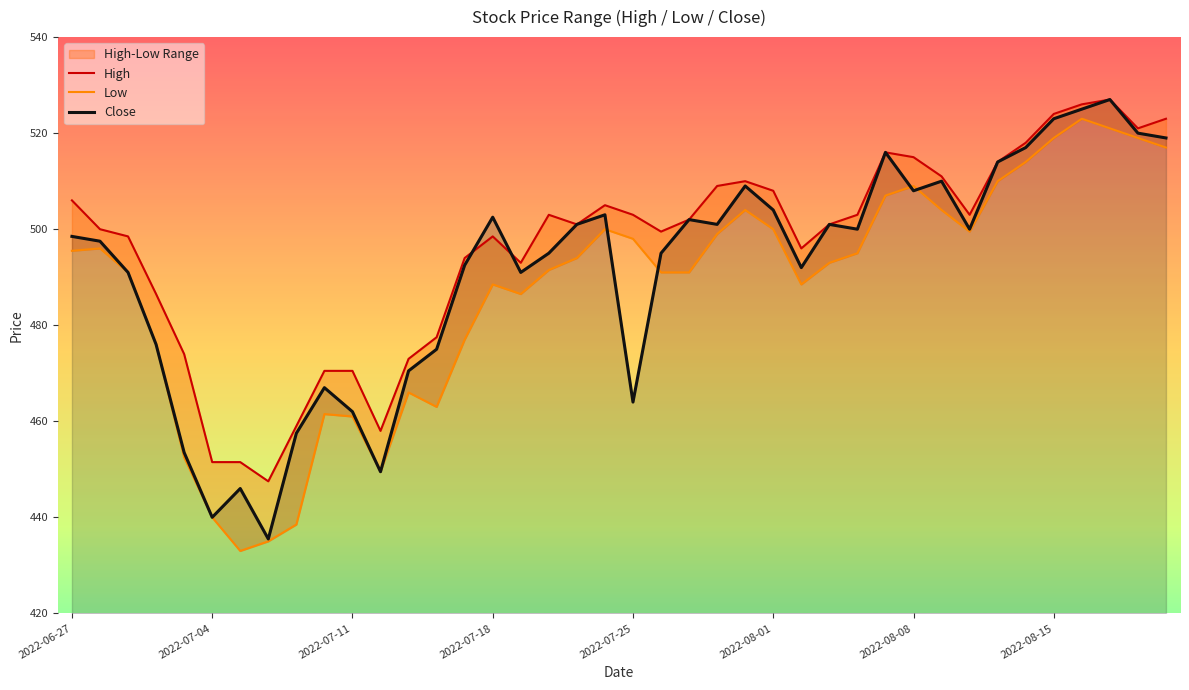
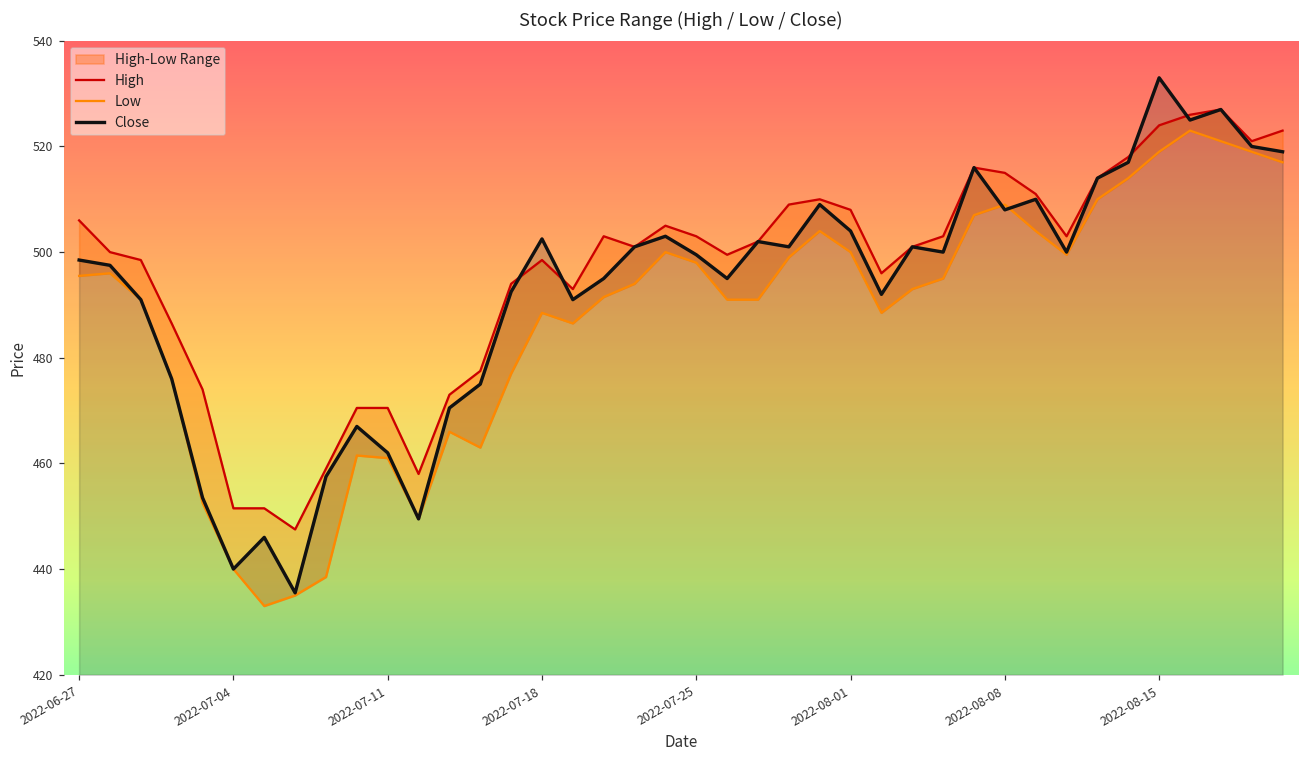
Close, 2022-07-25: 464 -> 500
Close, 2022-08-15: 523 -> 533
